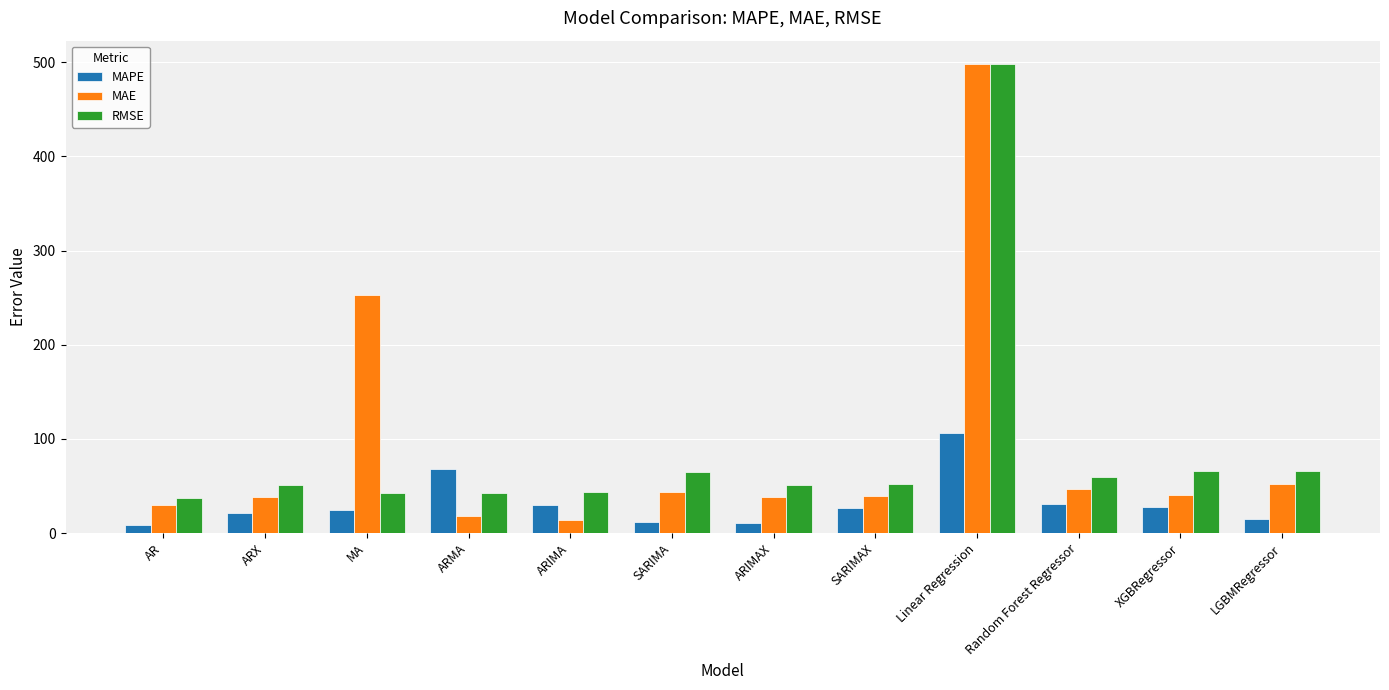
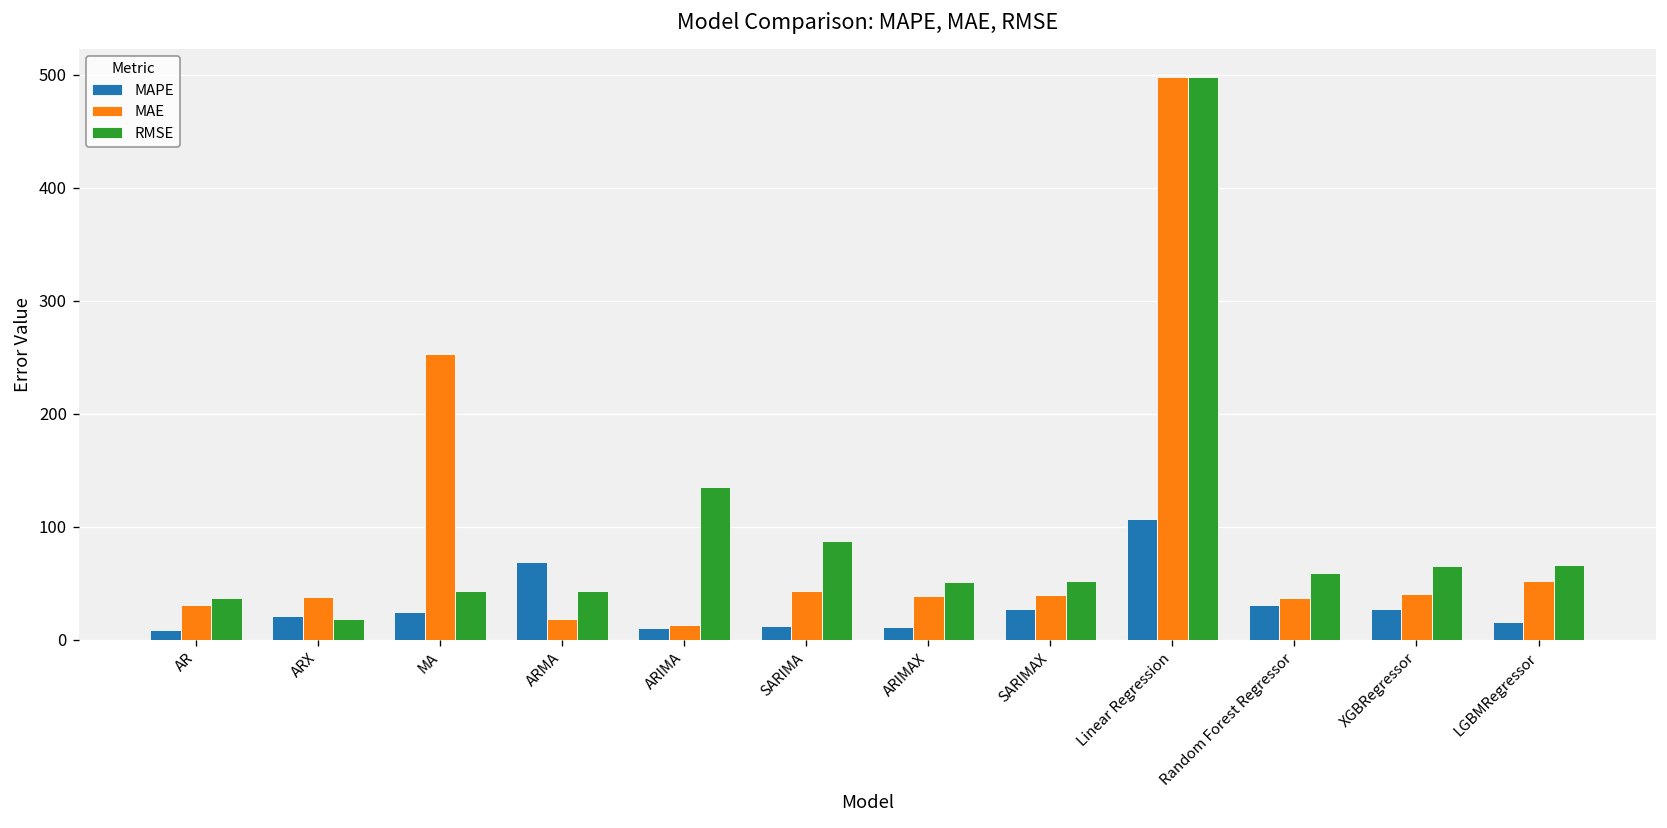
RMSE, ARX: 50 -> 20
MAPE, ARIMA: 30 -> 10
RMSE, ARIMA: 40 -> 140
RMSE, SARIMA: 60 -> 90
MAE, Random Forest Regressor: 50 -> 40
